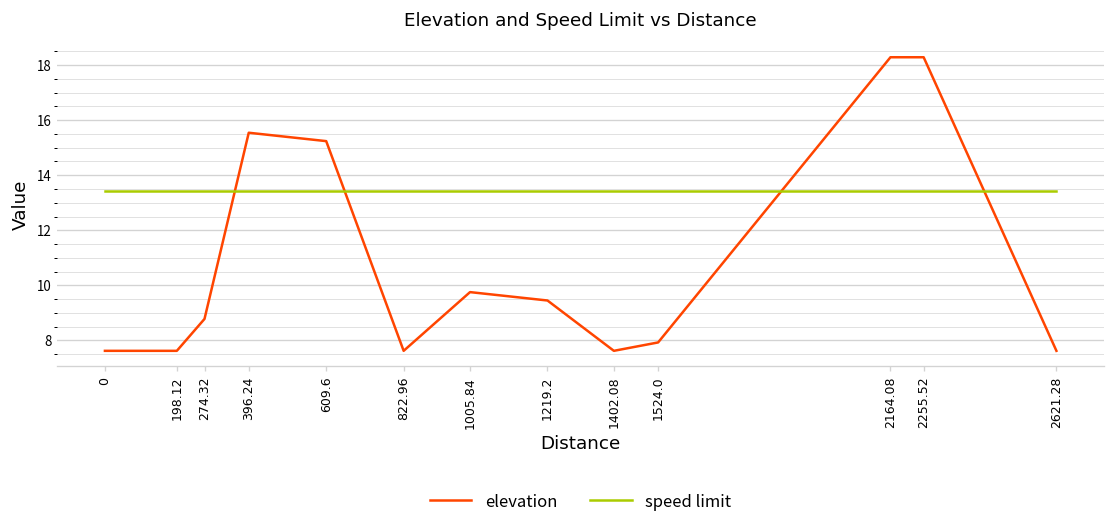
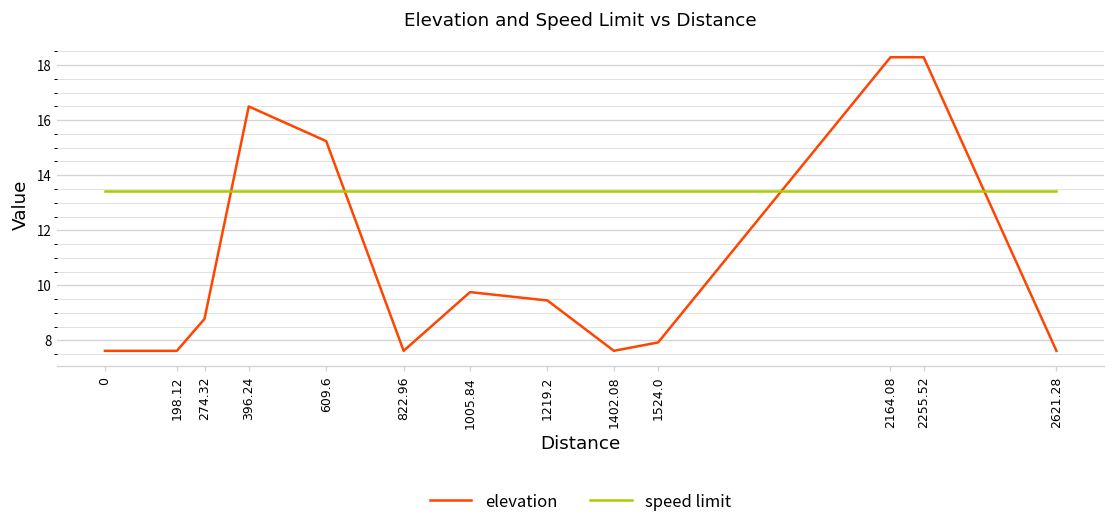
elevation, 396.24: 15.5 -> 16.5
